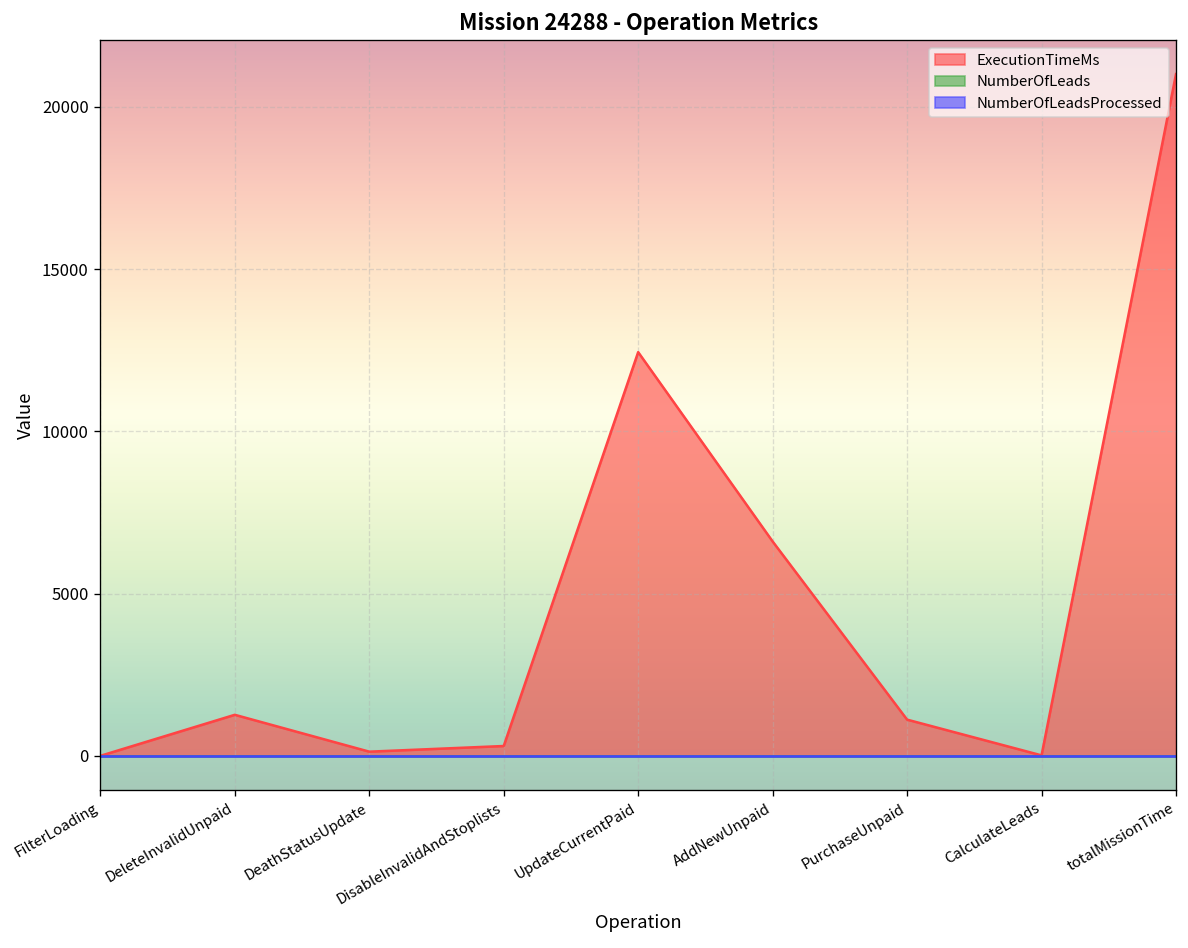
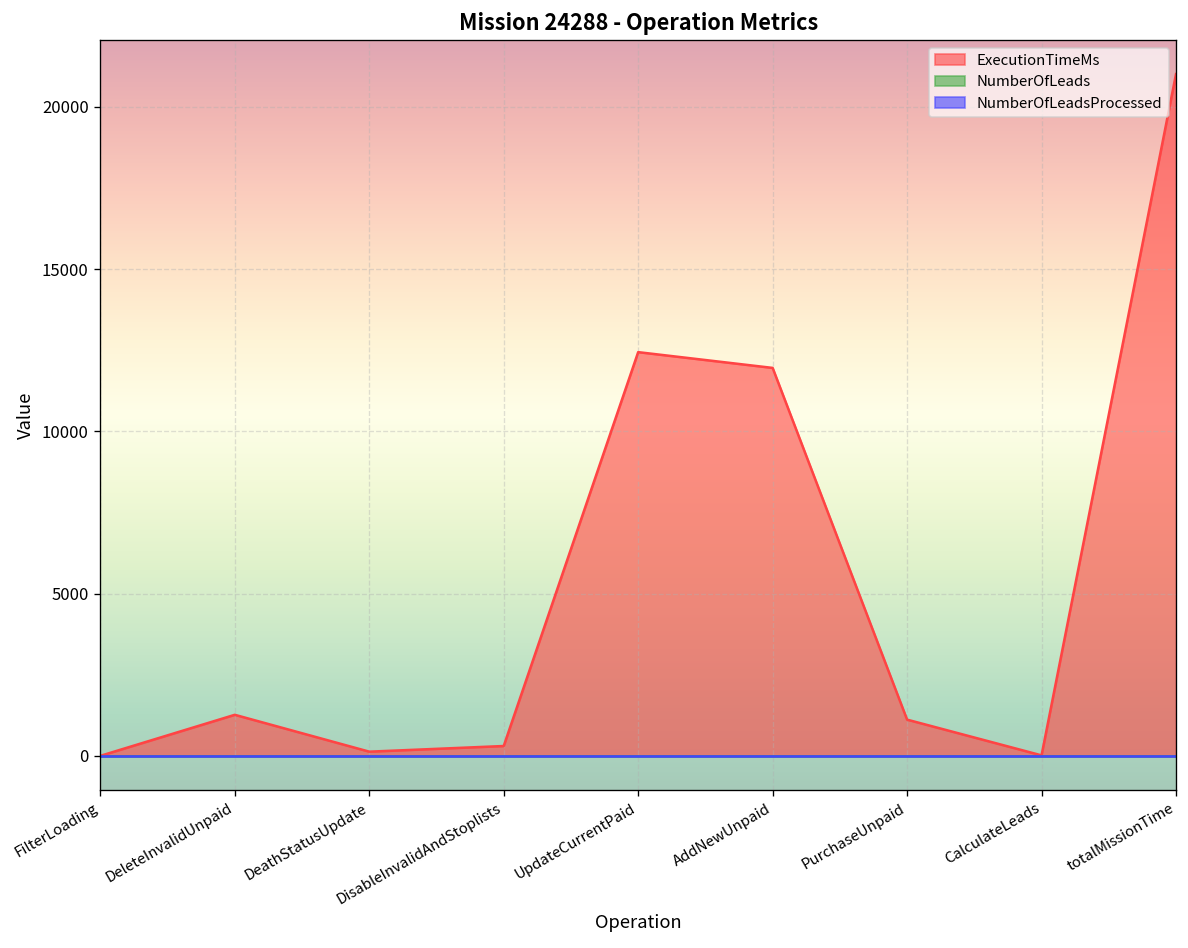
ExecutionTimeMs, AddNewUnpaid: 6600 -> 12000
